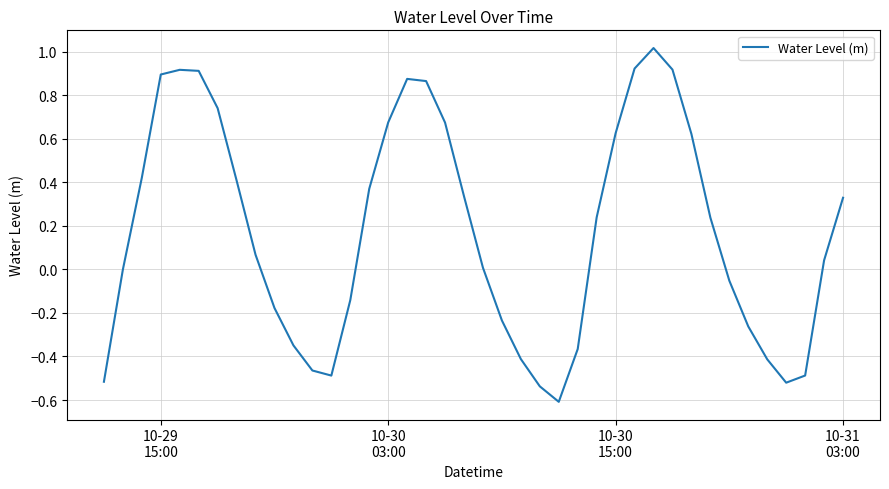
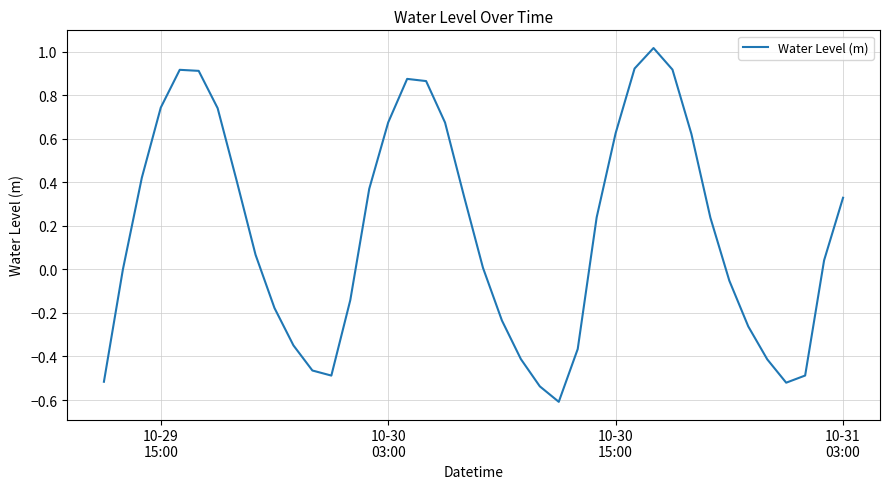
10-29 15:00: 0.90 -> 0.74
